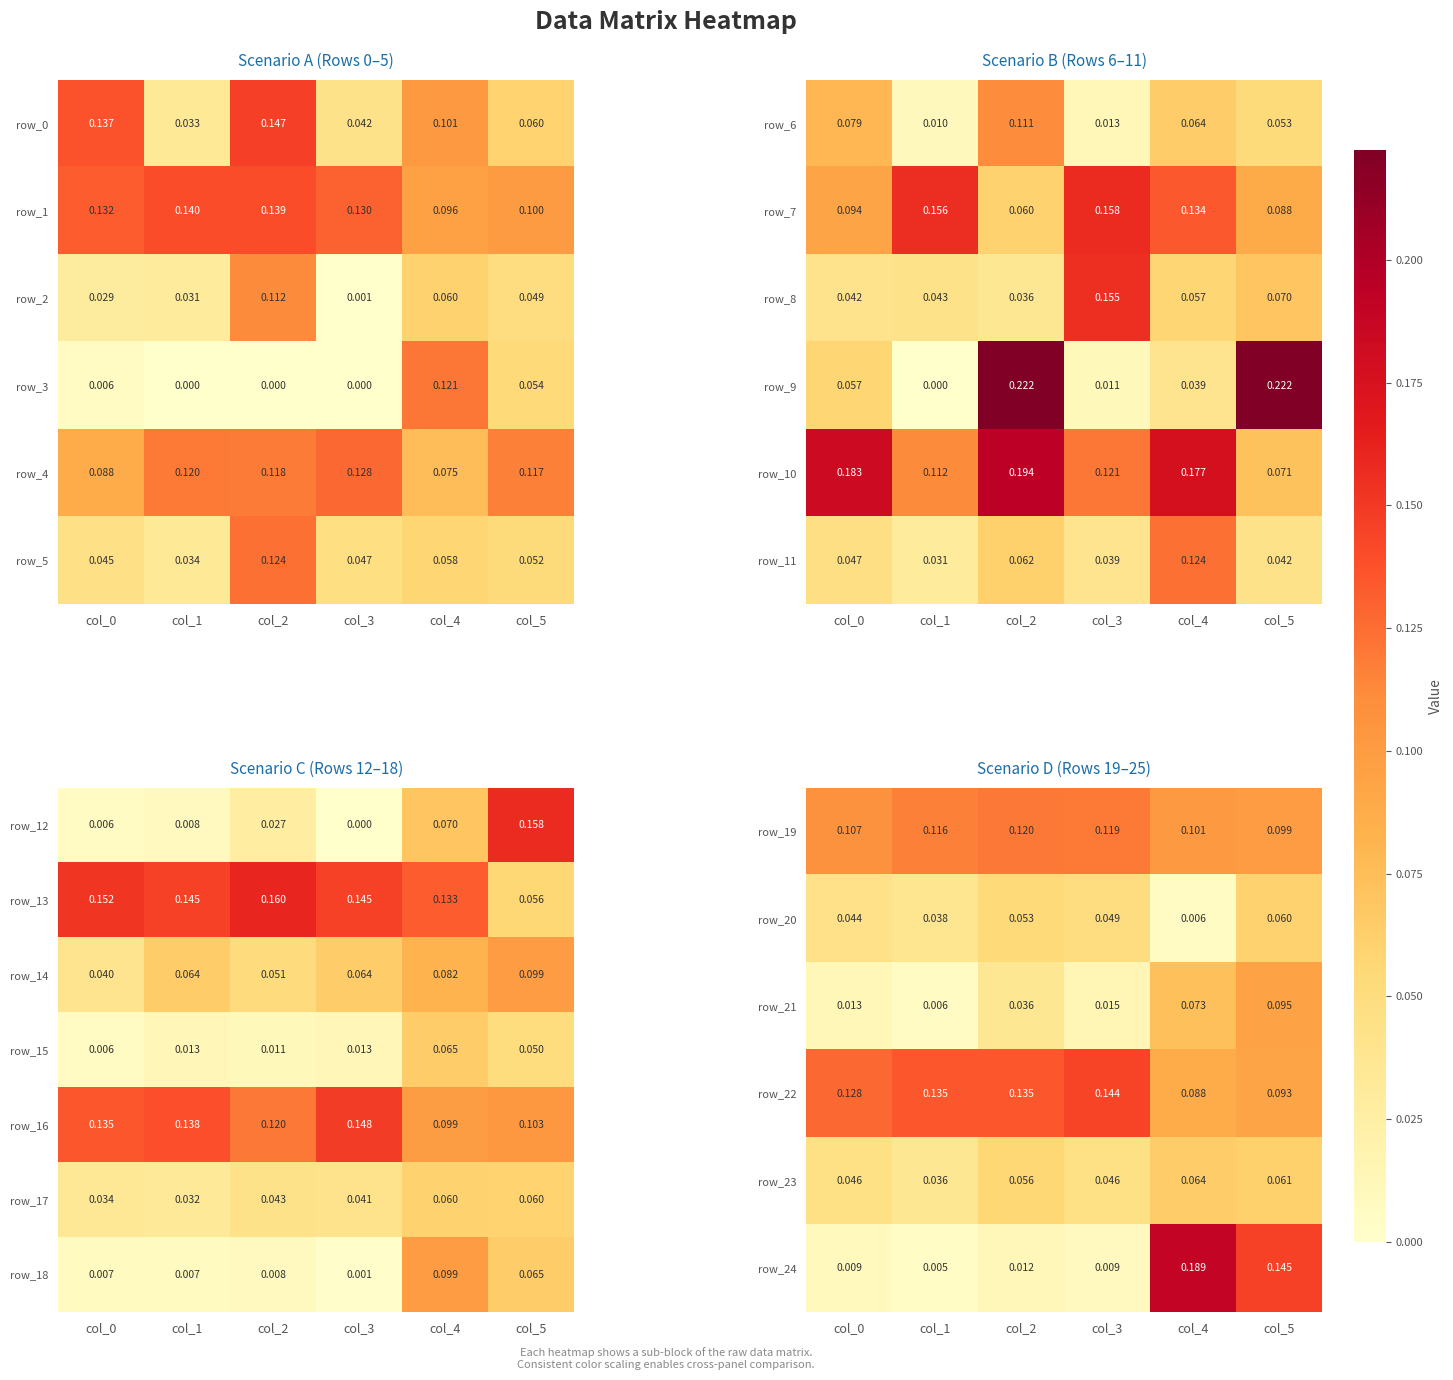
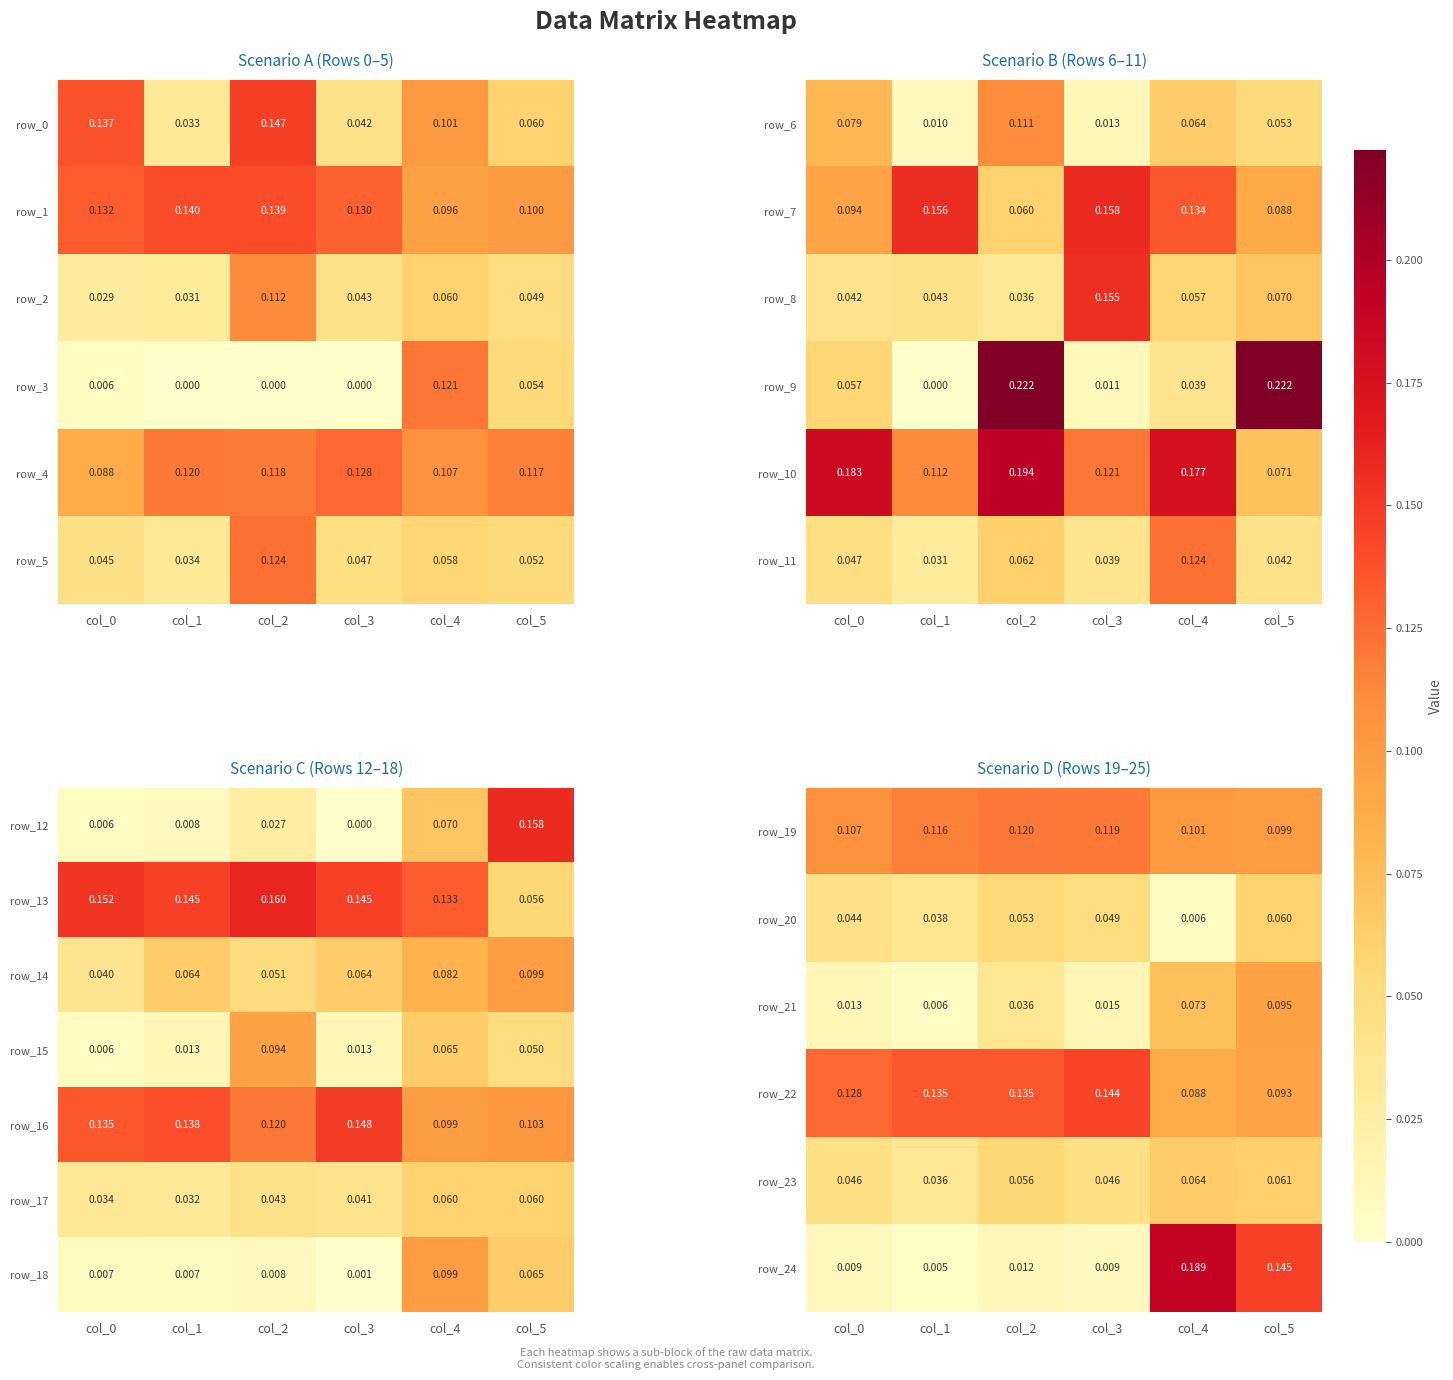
Scenario A (Rows 0–5), row_2, col_3: 0.001 -> 0.043
Scenario A (Rows 0–5), row_4, col_4: 0.075 -> 0.107
Scenario C (Rows 12–18), row_15, col_2: 0.011 -> 0.094
